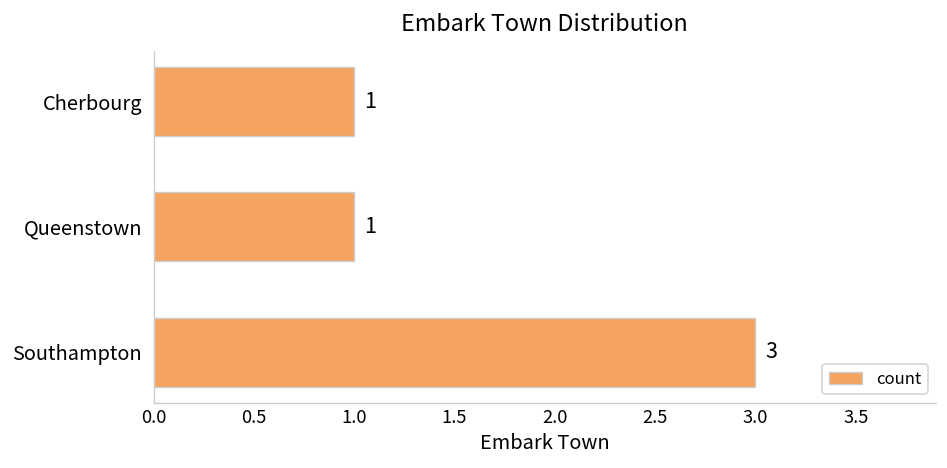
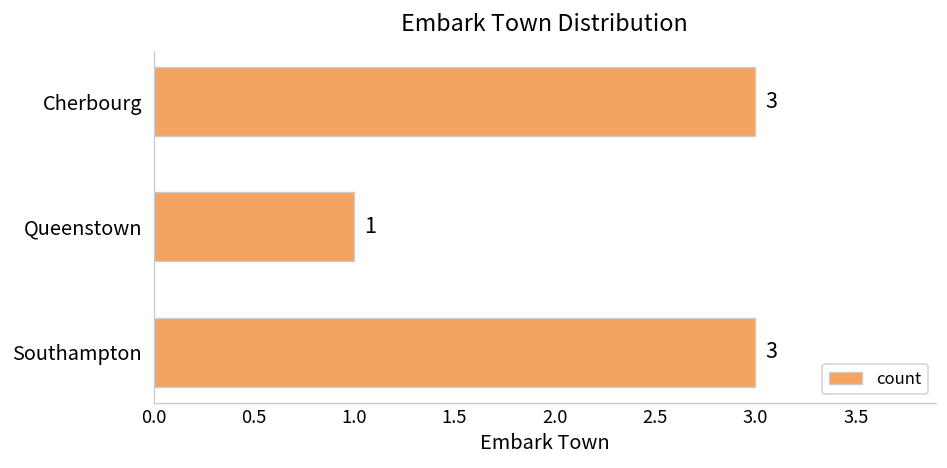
Cherbourg: 1 -> 3
